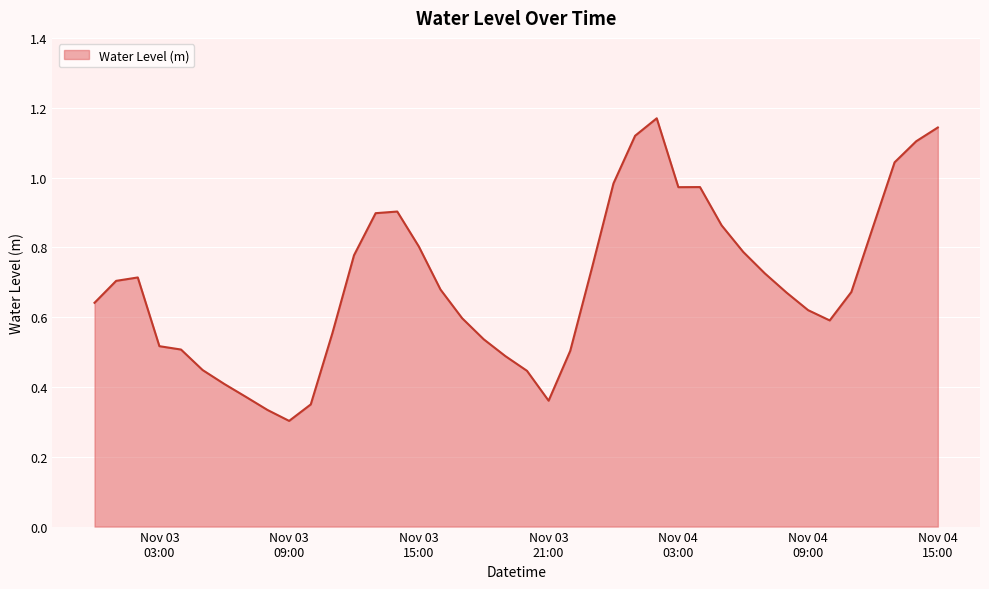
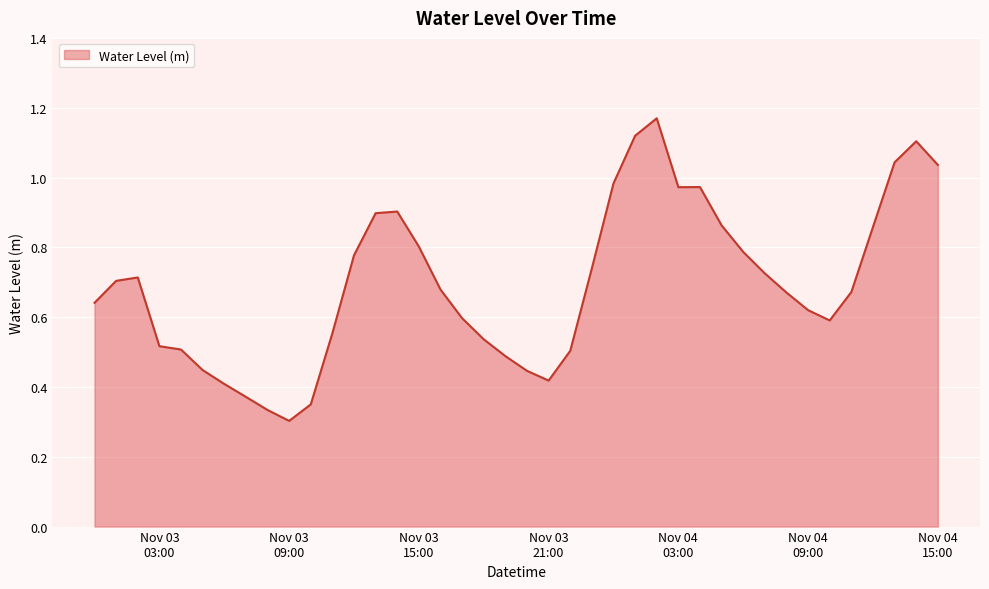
Nov 03 21:00: 0.36 -> 0.42
Nov 04 15:00: 1.14 -> 1.04
